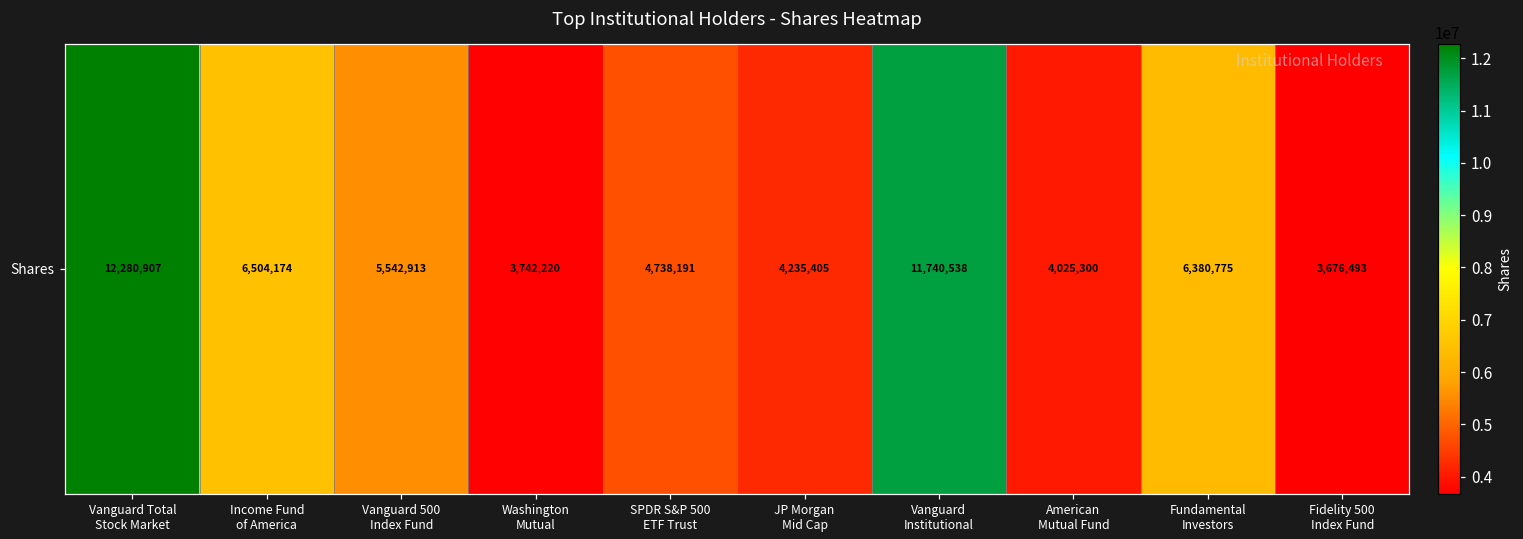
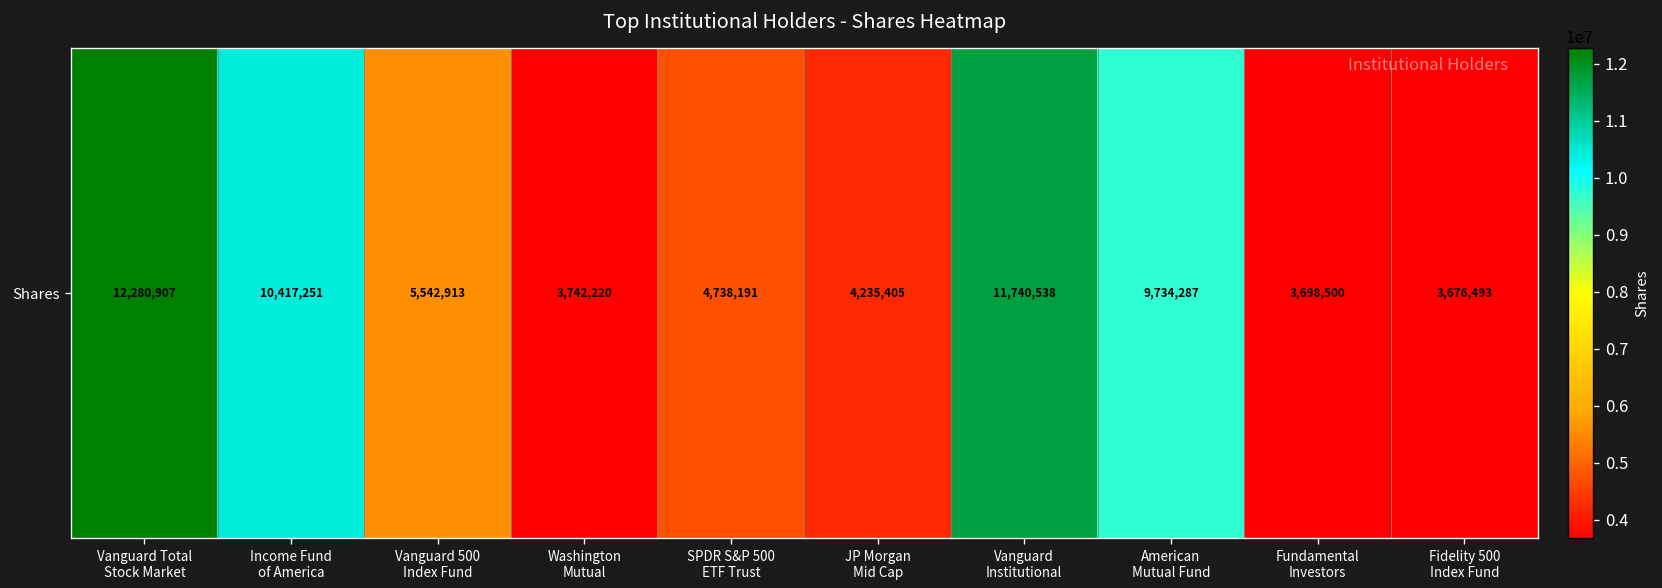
Shares, Income Fund of America: 6,504,174 -> 10,417,251
Shares, American Mutual Fund: 4,025,300 -> 9,734,287
Shares, Fundamental Investors: 6,380,775 -> 3,698,500
